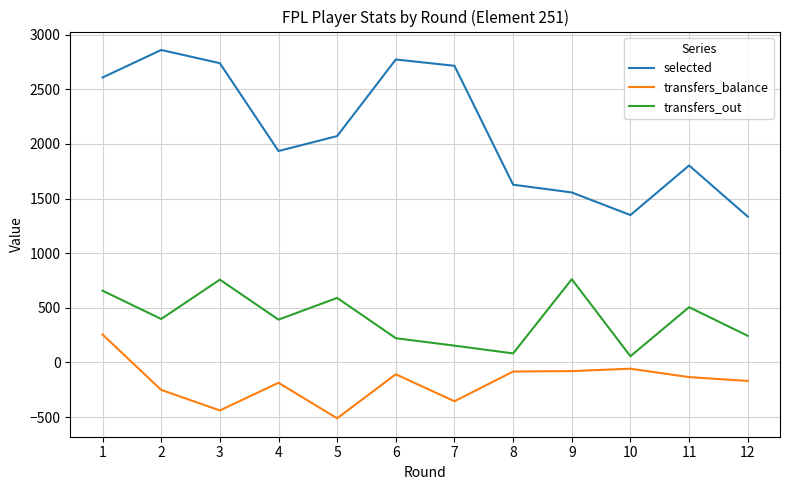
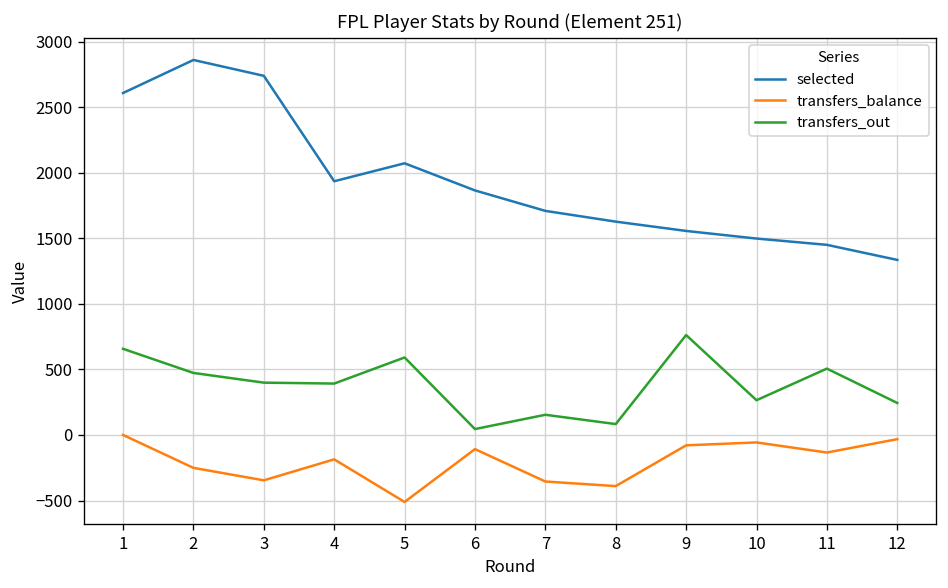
transfers_balance, 1: 260 -> 0
transfers_out, 2: 400 -> 470
transfers_balance, 3: -440 -> -350
transfers_out, 3: 760 -> 400
selected, 6: 2770 -> 1870
transfers_out, 6: 220 -> 50
selected, 7: 2720 -> 1710
transfers_balance, 8: -80 -> -390
selected, 10: 1350 -> 1500
transfers_out, 10: 60 -> 270
selected, 11: 1800 -> 1450
transfers_balance, 12: -170 -> -30
